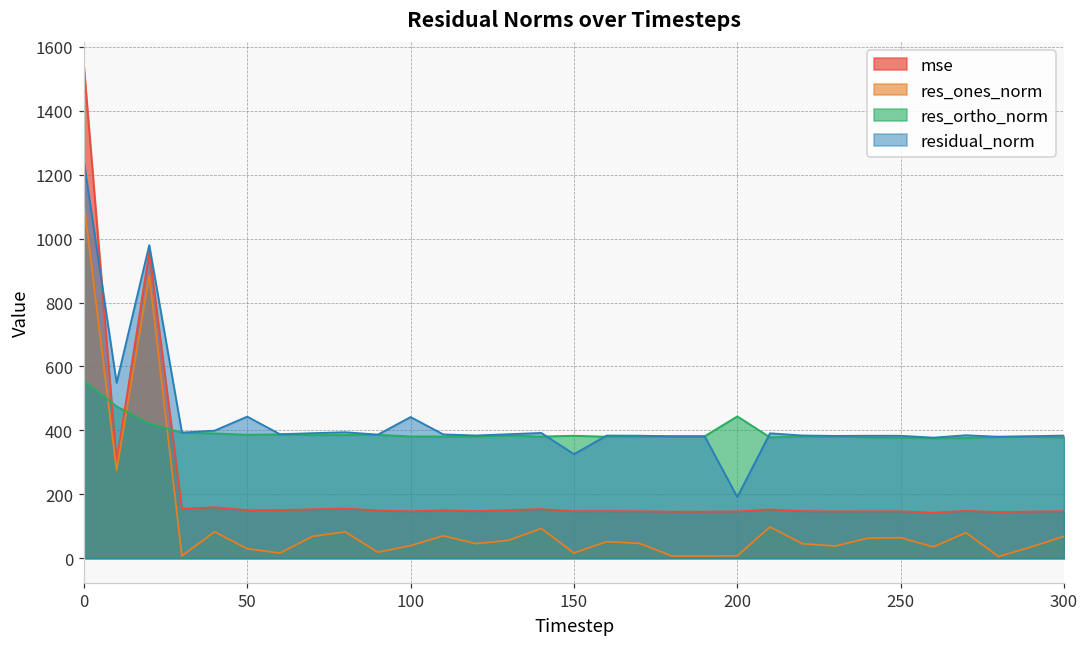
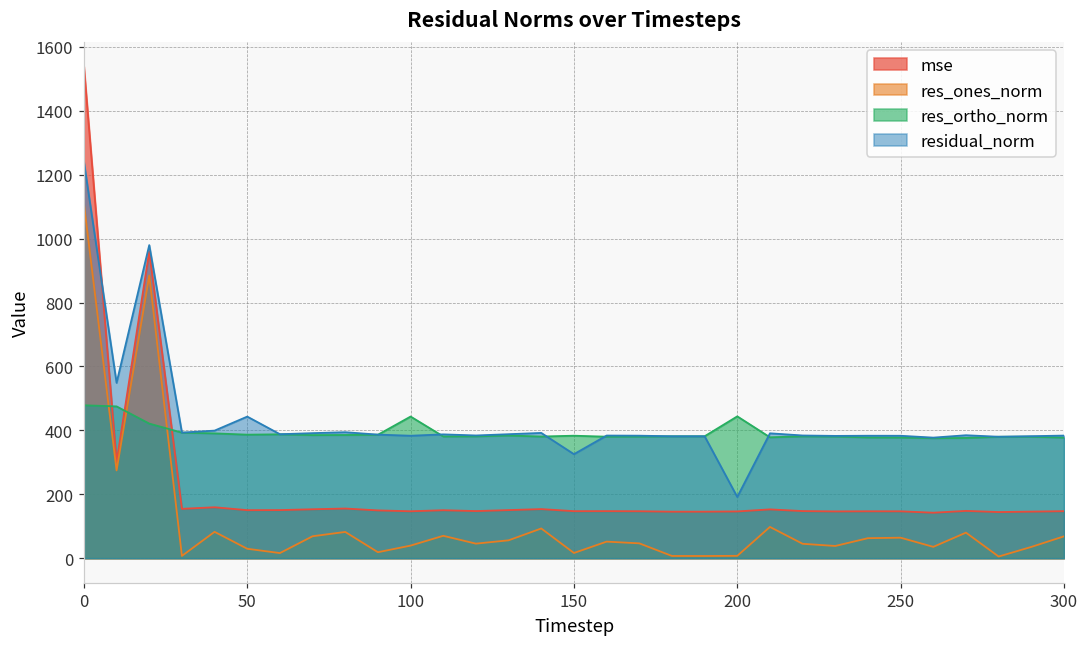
res_ortho_norm, 0: 560 -> 480
res_ortho_norm, 100: 380 -> 440
residual_norm, 100: 440 -> 380
